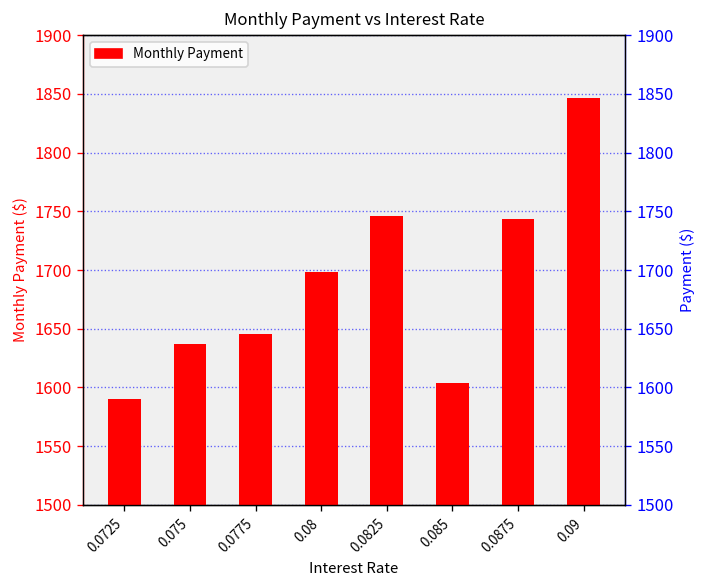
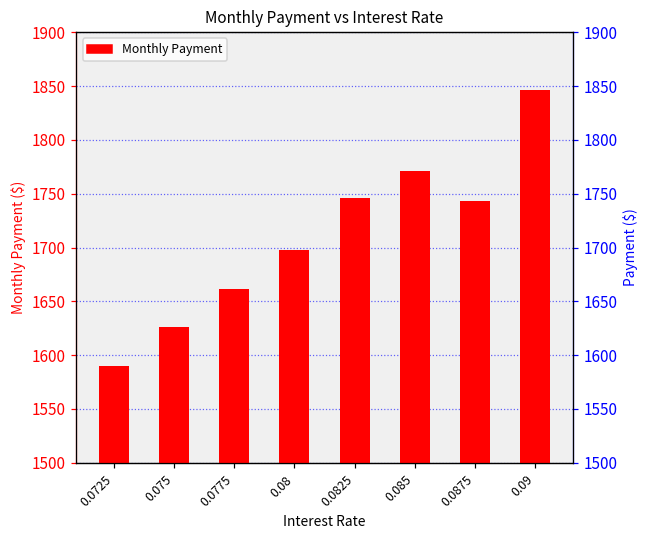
0.075: 1640 -> 1630
0.0775: 1650 -> 1660
0.085: 1600 -> 1770
